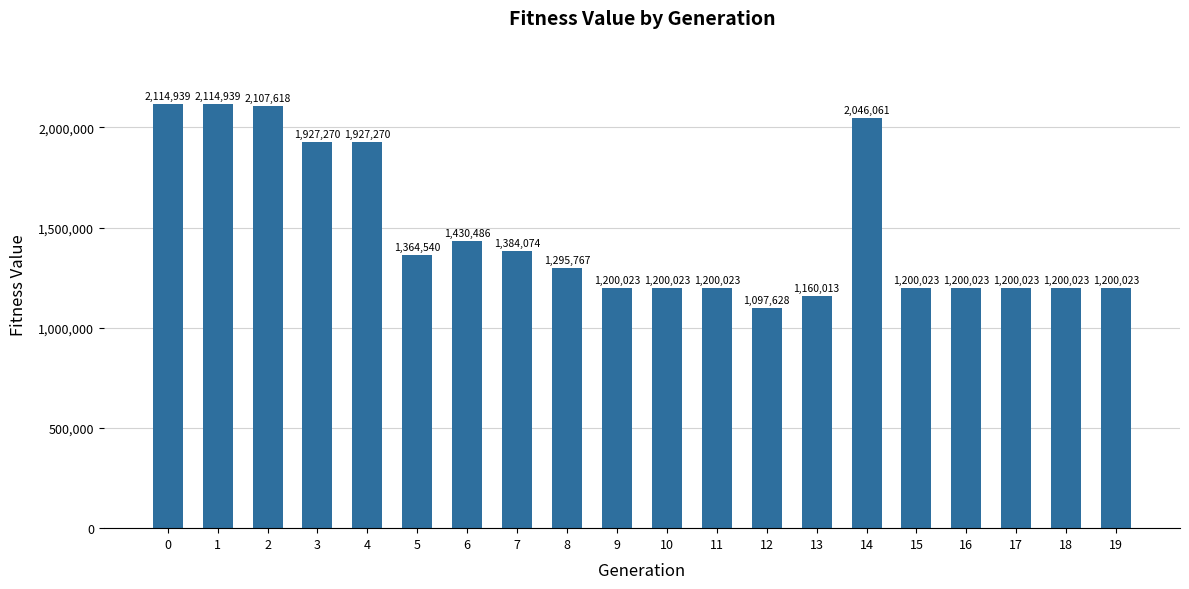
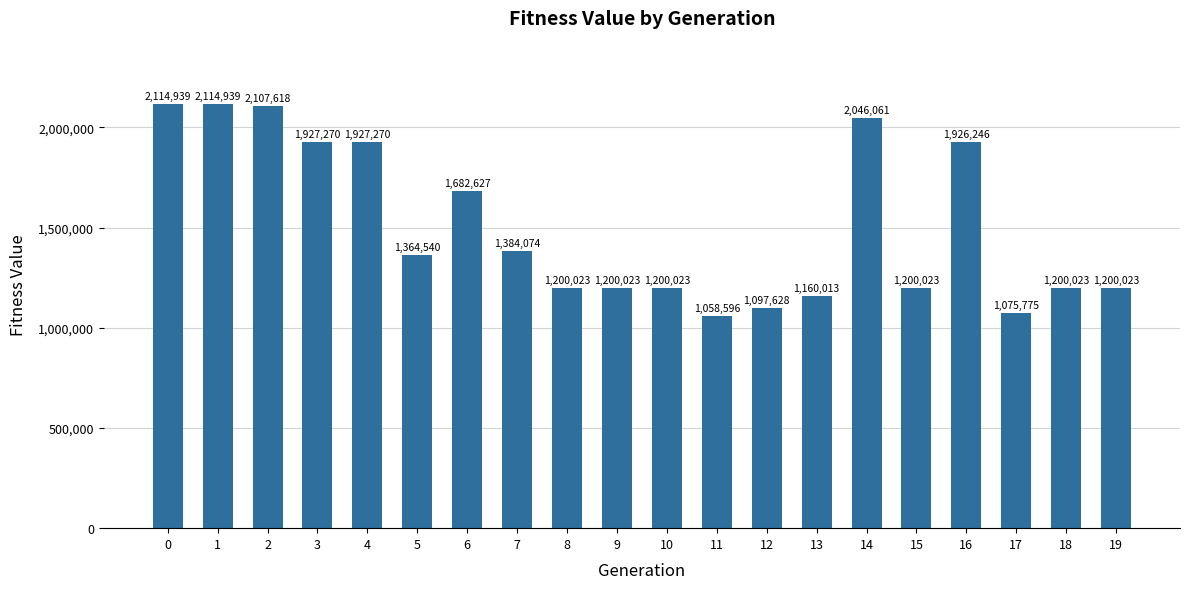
6: 1,430,486 -> 1,682,627
8: 1,295,767 -> 1,200,023
11: 1,200,023 -> 1,058,596
16: 1,200,023 -> 1,926,246
17: 1,200,023 -> 1,075,775
